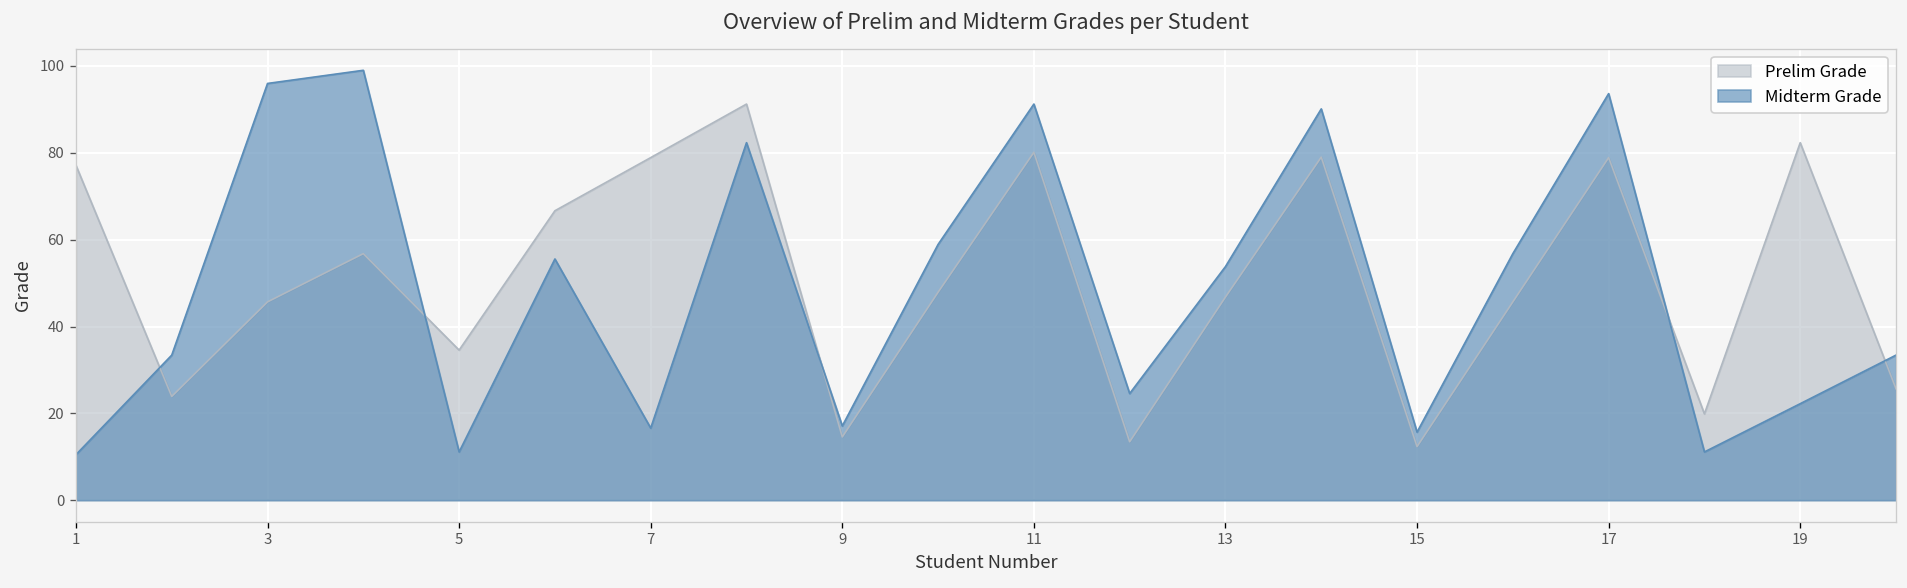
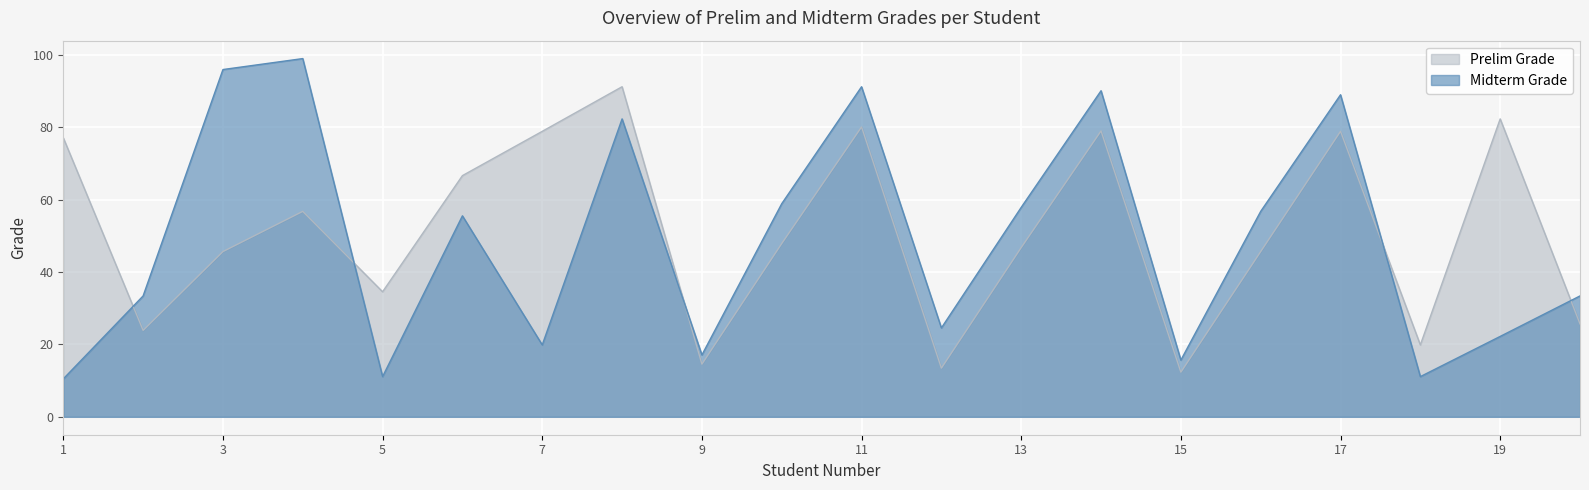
Midterm Grade, 7: 17 -> 20
Midterm Grade, 13: 54 -> 58
Midterm Grade, 17: 94 -> 89
